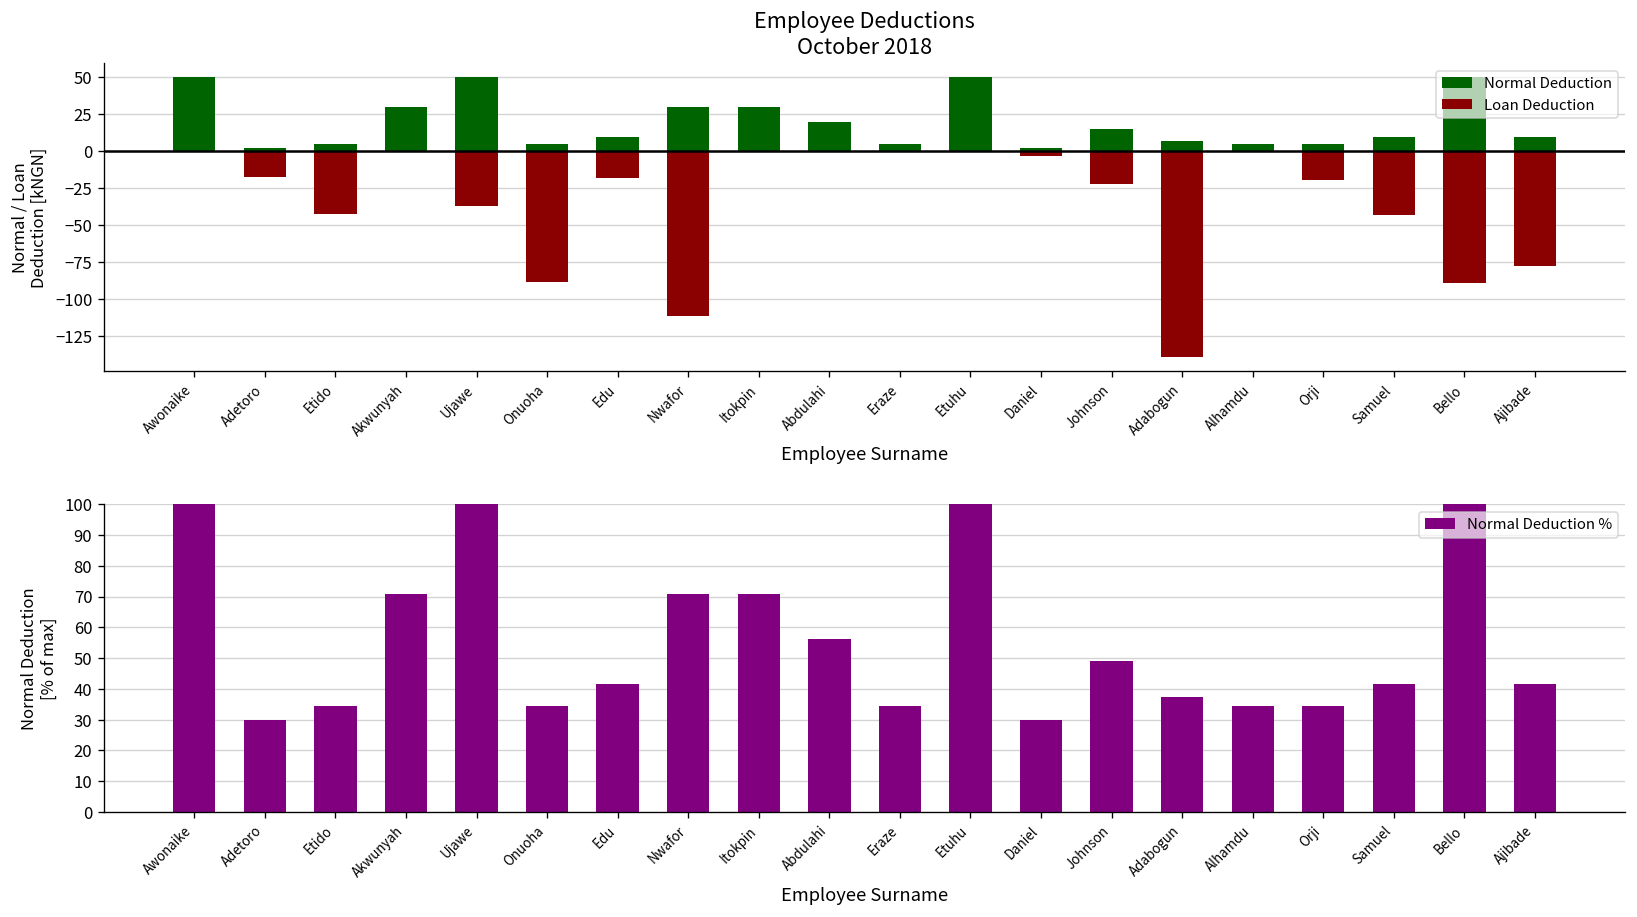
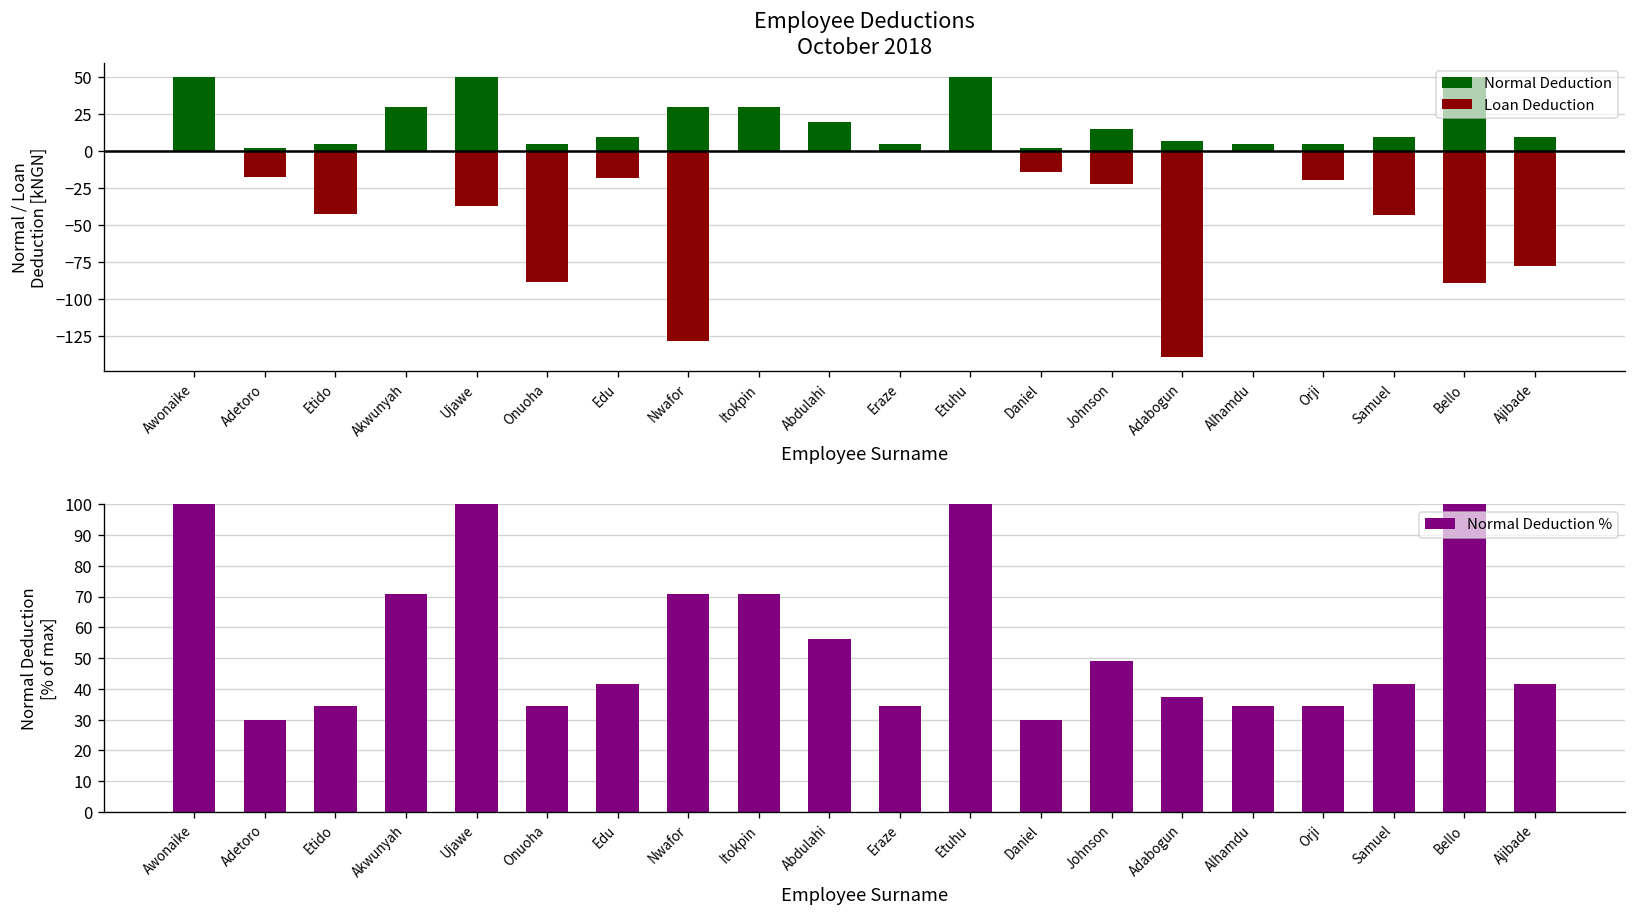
Employee Deductions October 2018, Loan Deduction, Nwafor: -111 -> -129
Employee Deductions October 2018, Loan Deduction, Daniel: -3 -> -14
